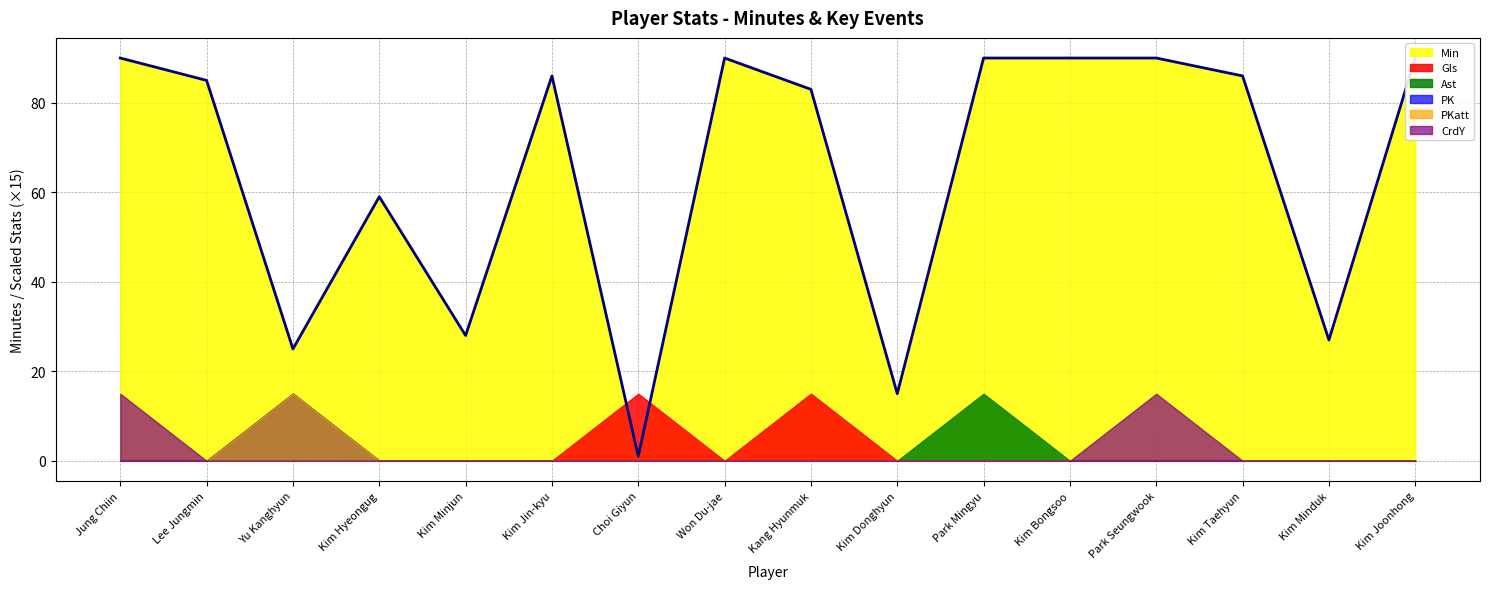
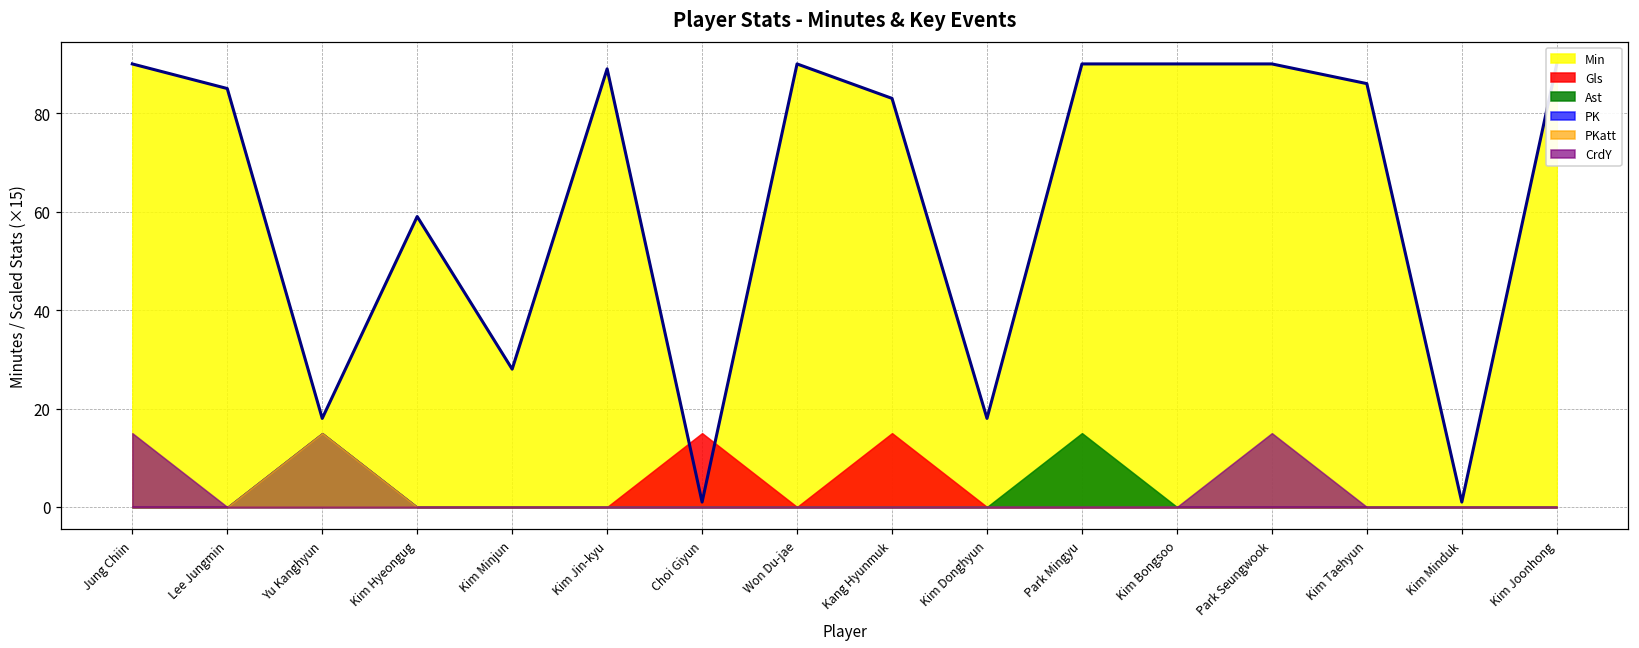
Min, Yu Kanghyun: 25 -> 18
Min, Kim Jin-kyu: 86 -> 89
Min, Kim Donghyun: 15 -> 18
Min, Kim Minduk: 27 -> 1
